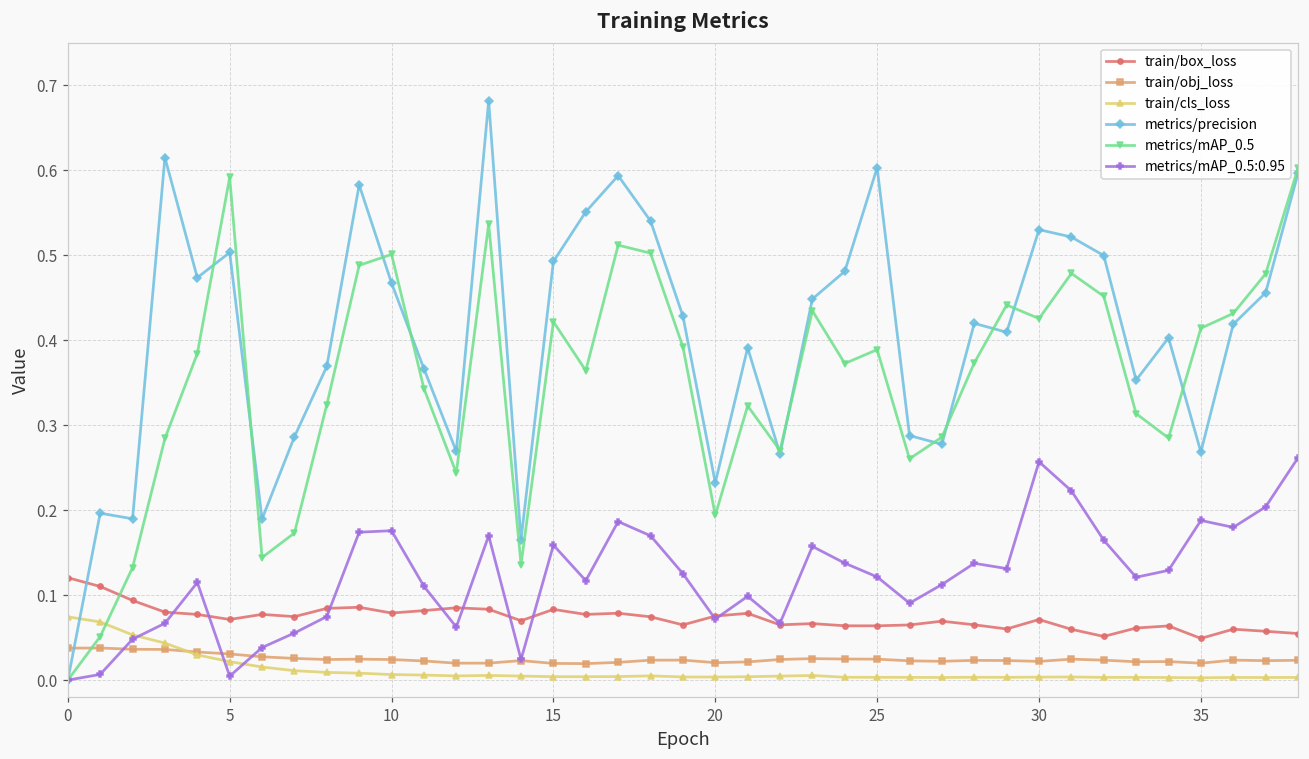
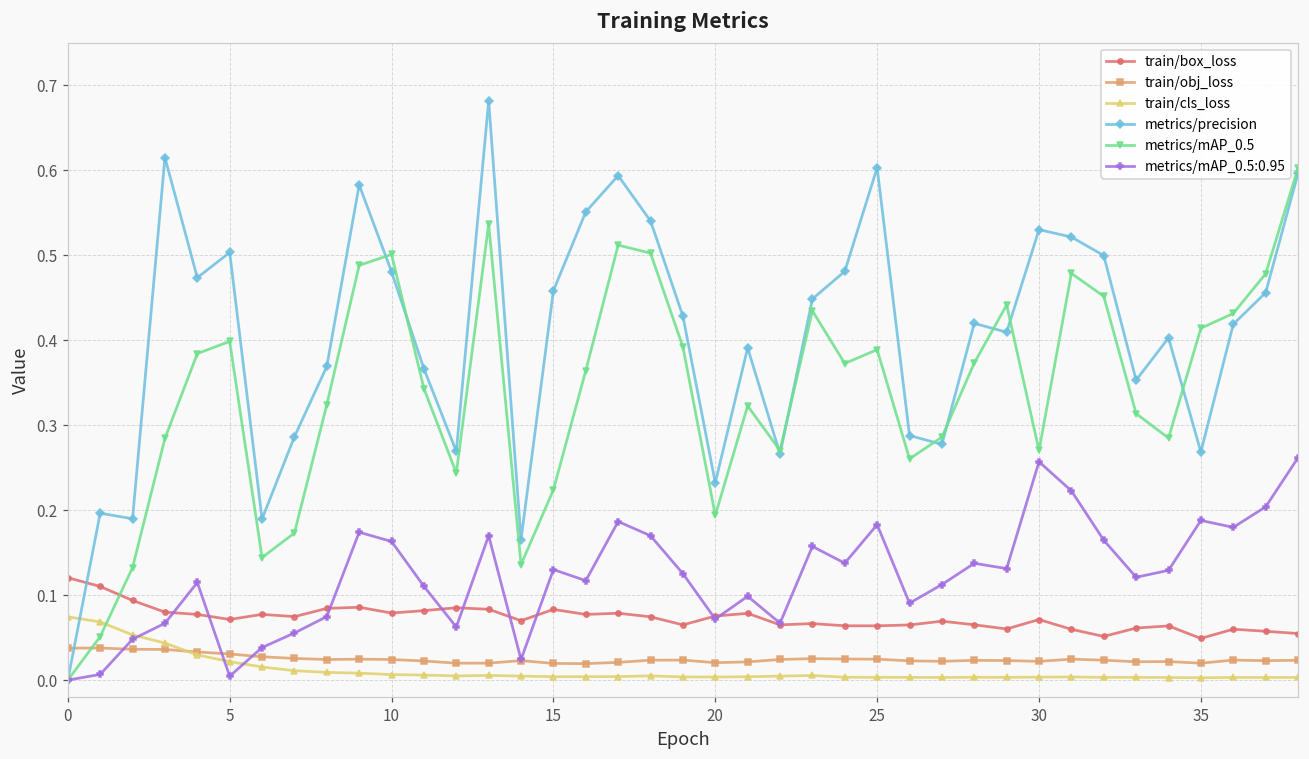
metrics/mAP_0.5, 5: 0.59 -> 0.40
metrics/precision, 10: 0.47 -> 0.48
metrics/mAP_0.5:0.95, 10: 0.18 -> 0.16
metrics/precision, 15: 0.49 -> 0.46
metrics/mAP_0.5, 15: 0.42 -> 0.22
metrics/mAP_0.5:0.95, 15: 0.16 -> 0.13
metrics/mAP_0.5:0.95, 25: 0.12 -> 0.18
metrics/mAP_0.5, 30: 0.43 -> 0.27
